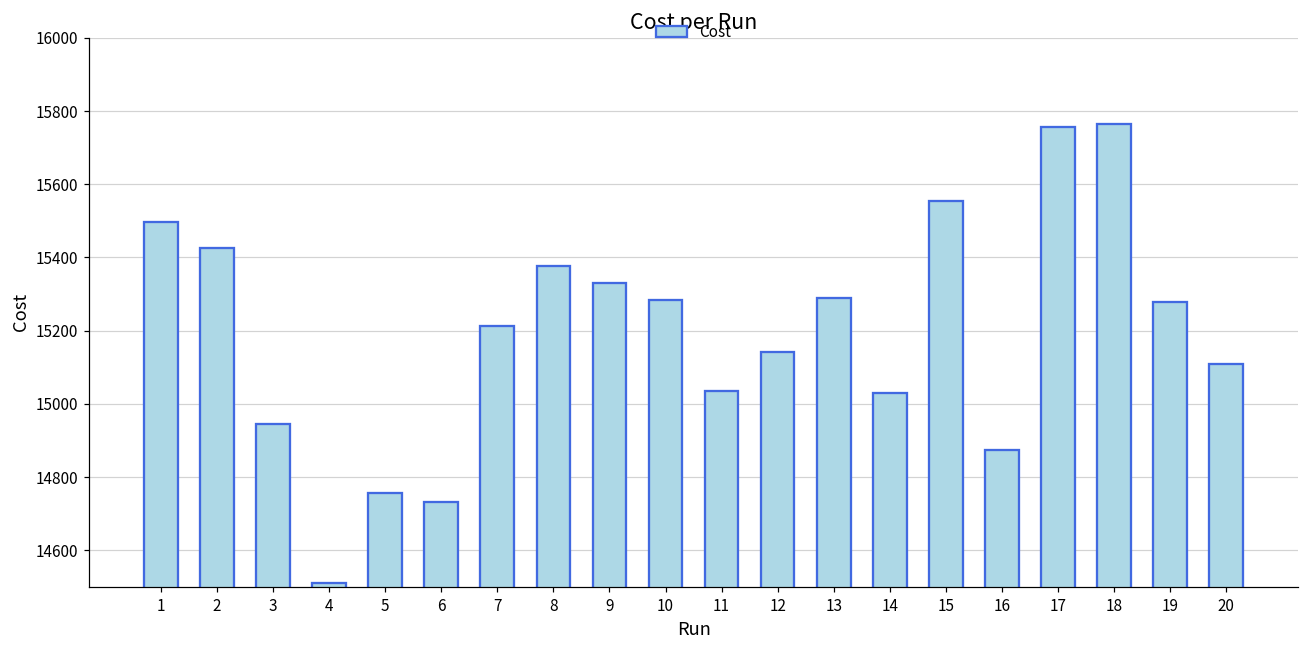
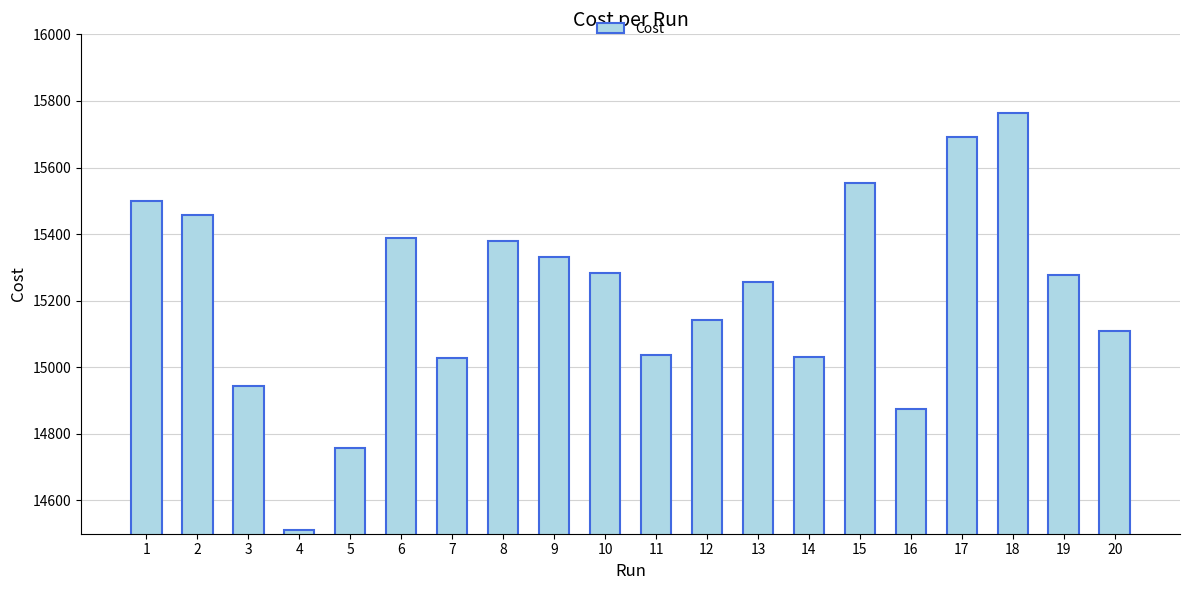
2: 15430 -> 15460
6: 14730 -> 15390
7: 15210 -> 15030
13: 15290 -> 15260
17: 15760 -> 15690
